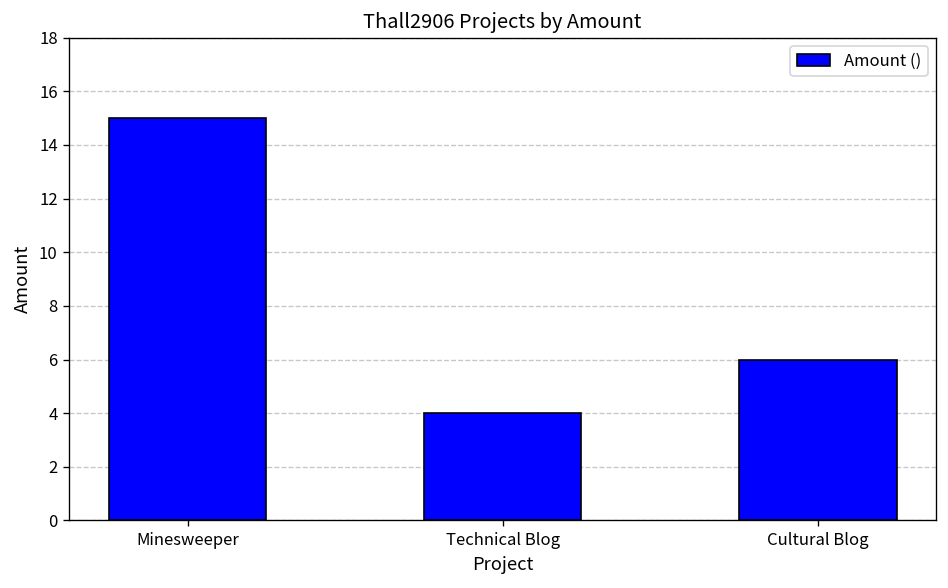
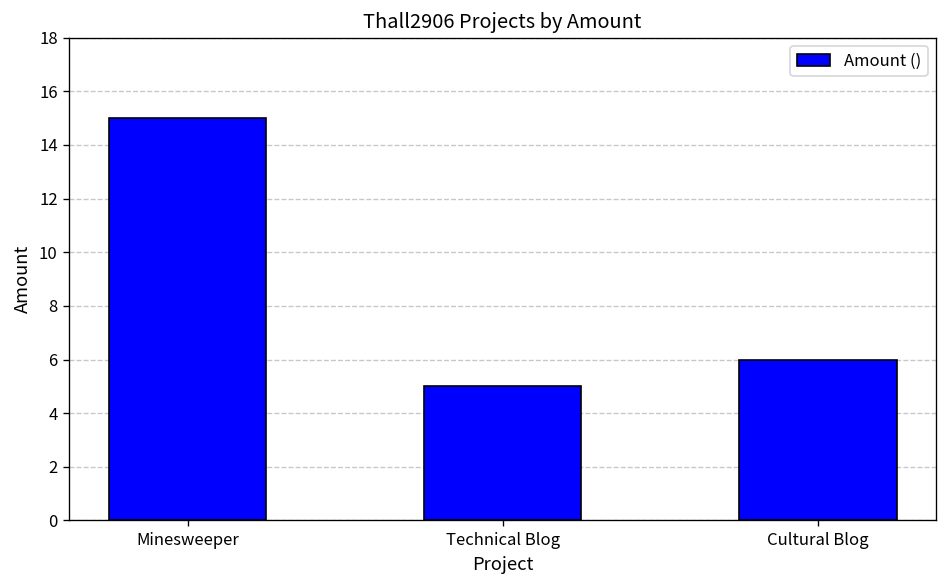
Technical Blog: 4 -> 5
